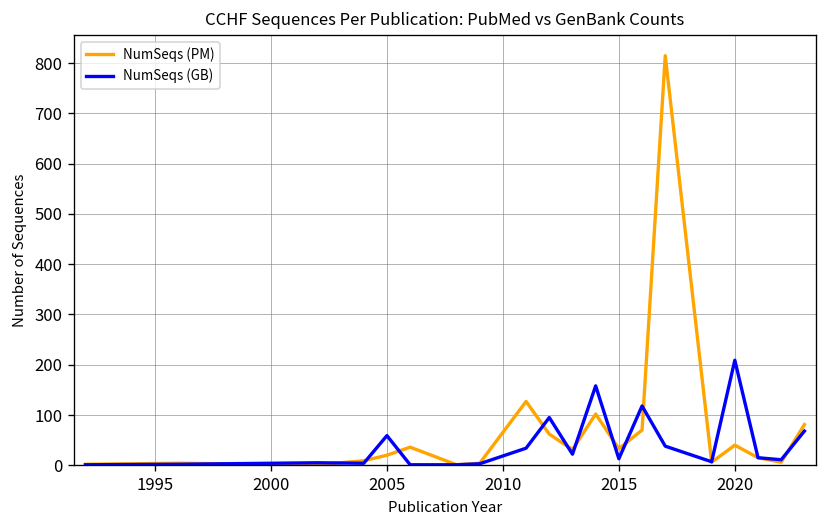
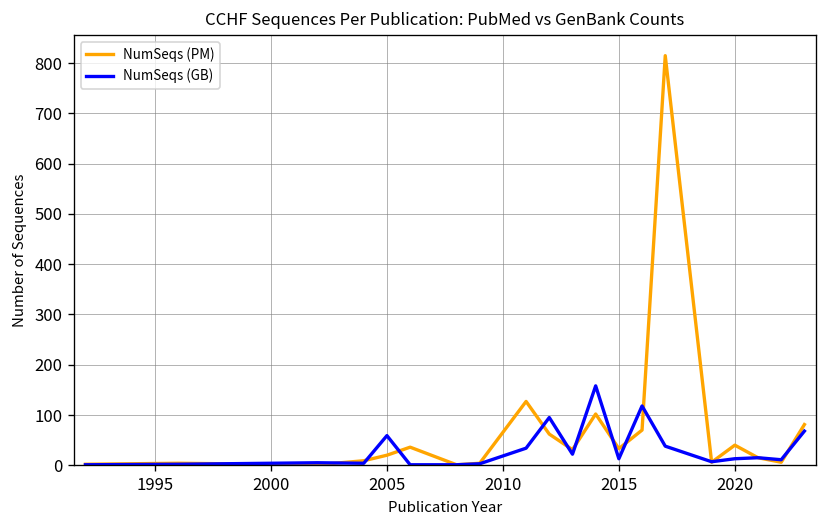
NumSeqs (GB), 2020: 210 -> 10
